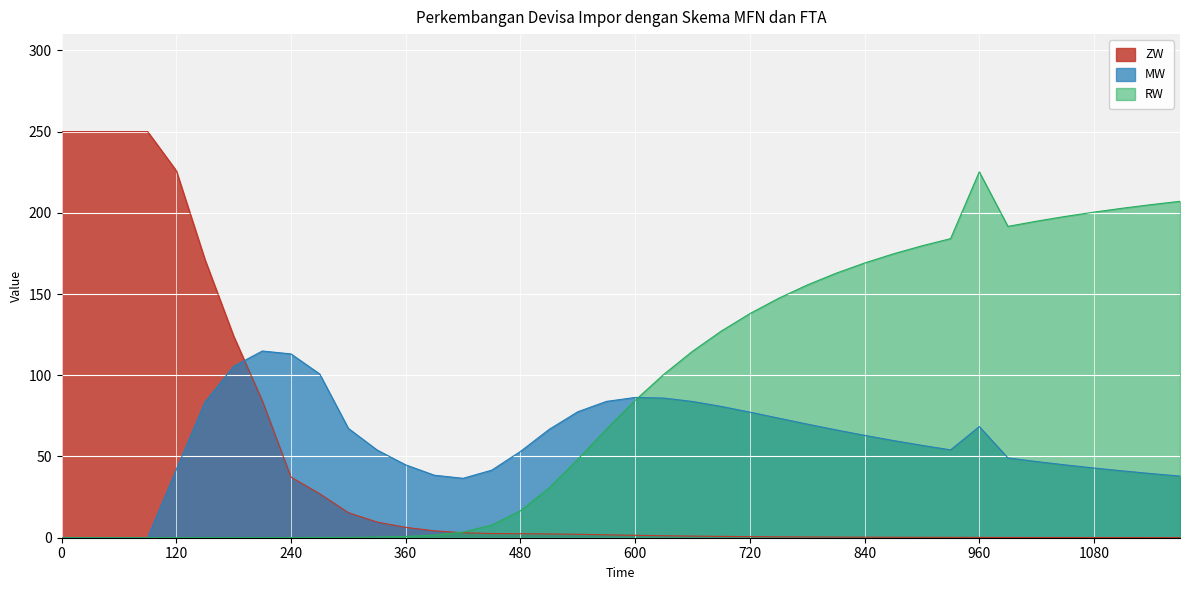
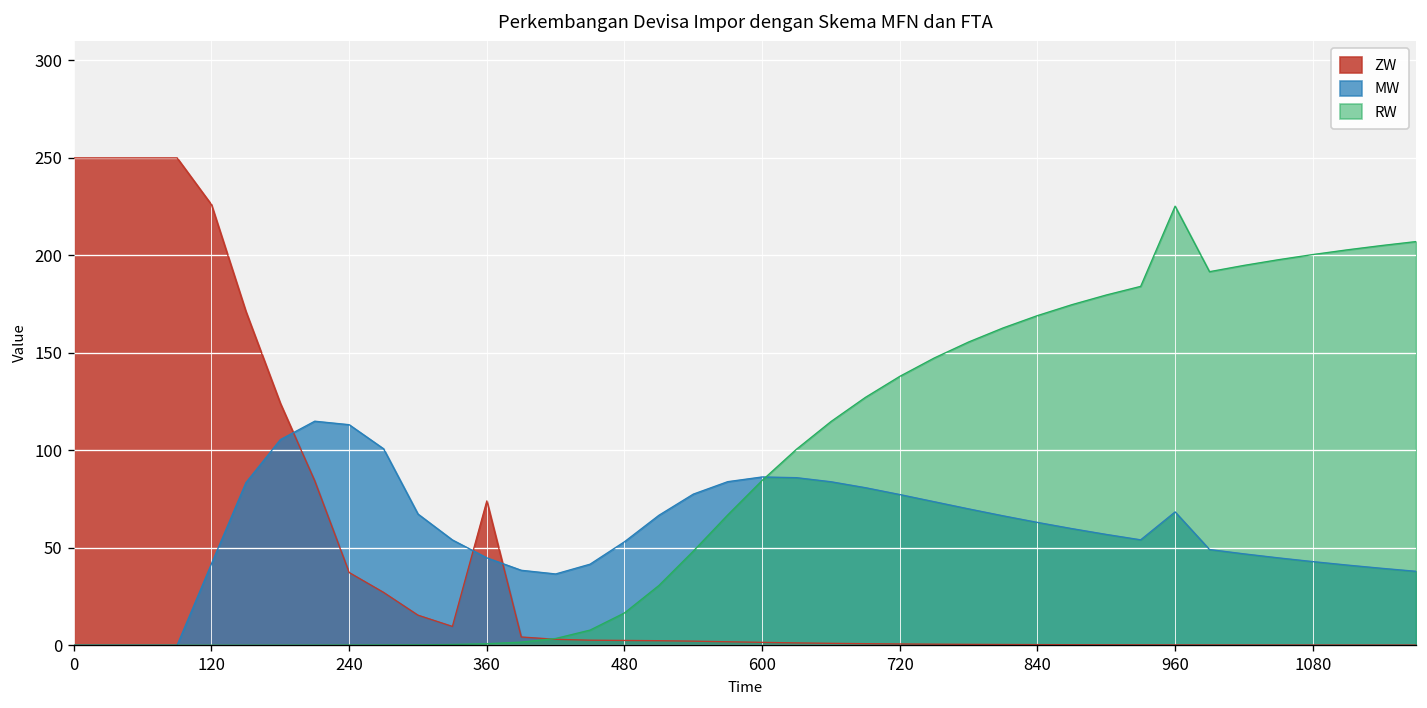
ZW, 360: 6 -> 74
